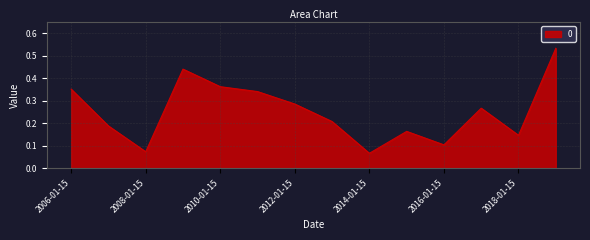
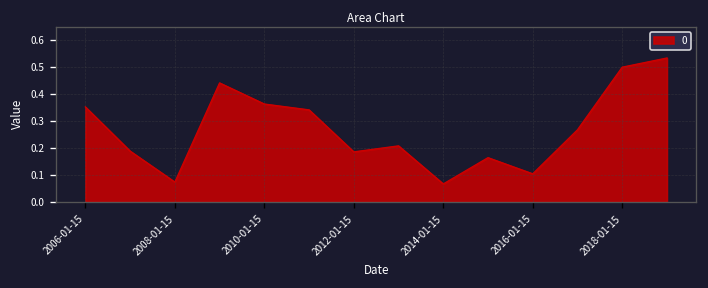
2012-01-15: 0.29 -> 0.19
2018-01-15: 0.15 -> 0.50
